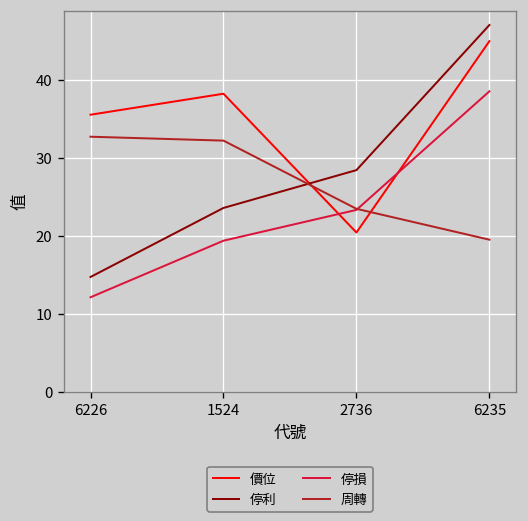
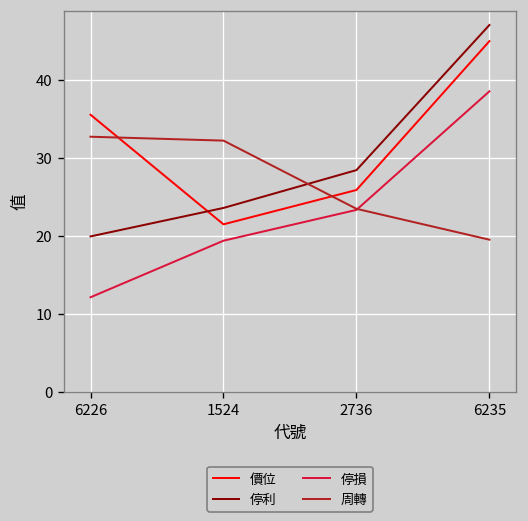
停利, 6226: 15 -> 20
價位, 1524: 38 -> 21
價位, 2736: 20 -> 26
